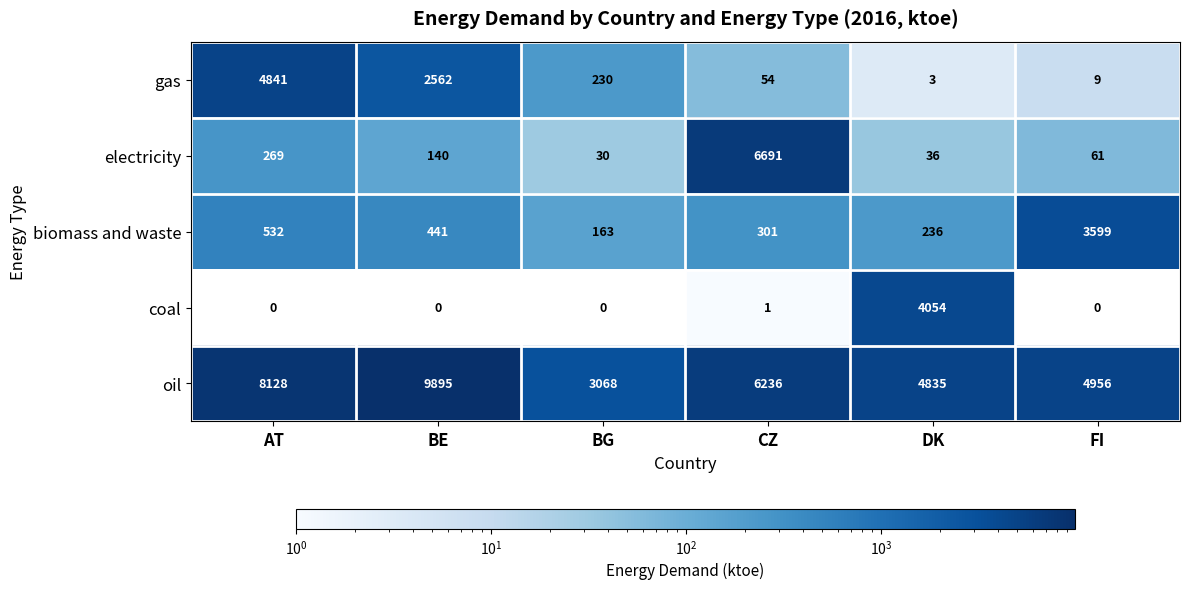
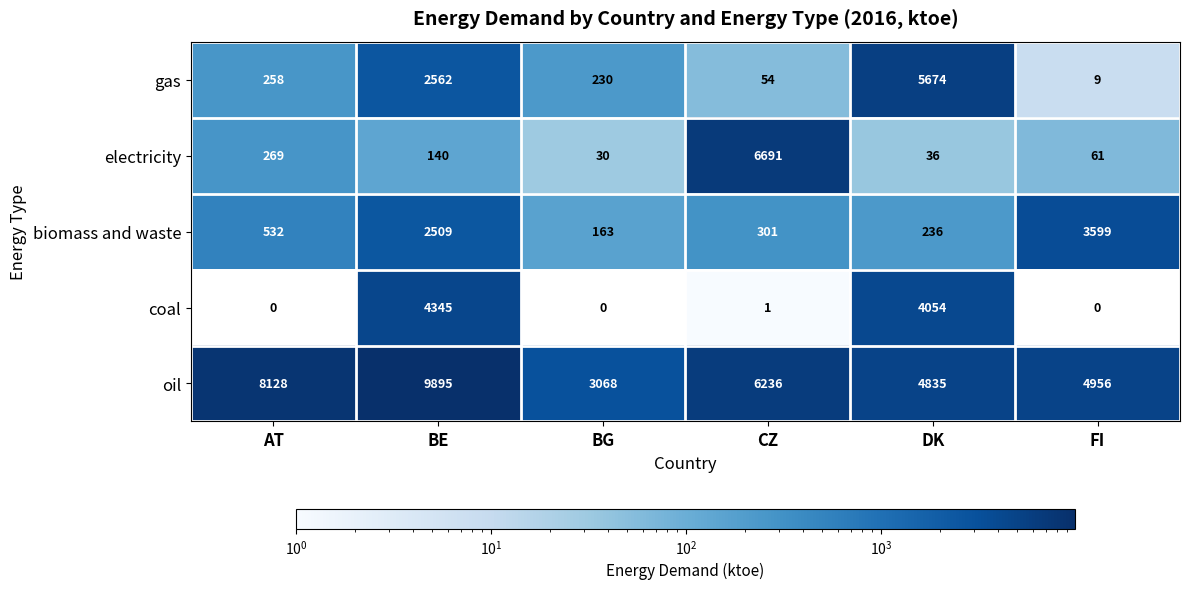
gas, AT: 4841 -> 258
gas, DK: 3 -> 5674
biomass and waste, BE: 441 -> 2509
coal, BE: 0 -> 4345
